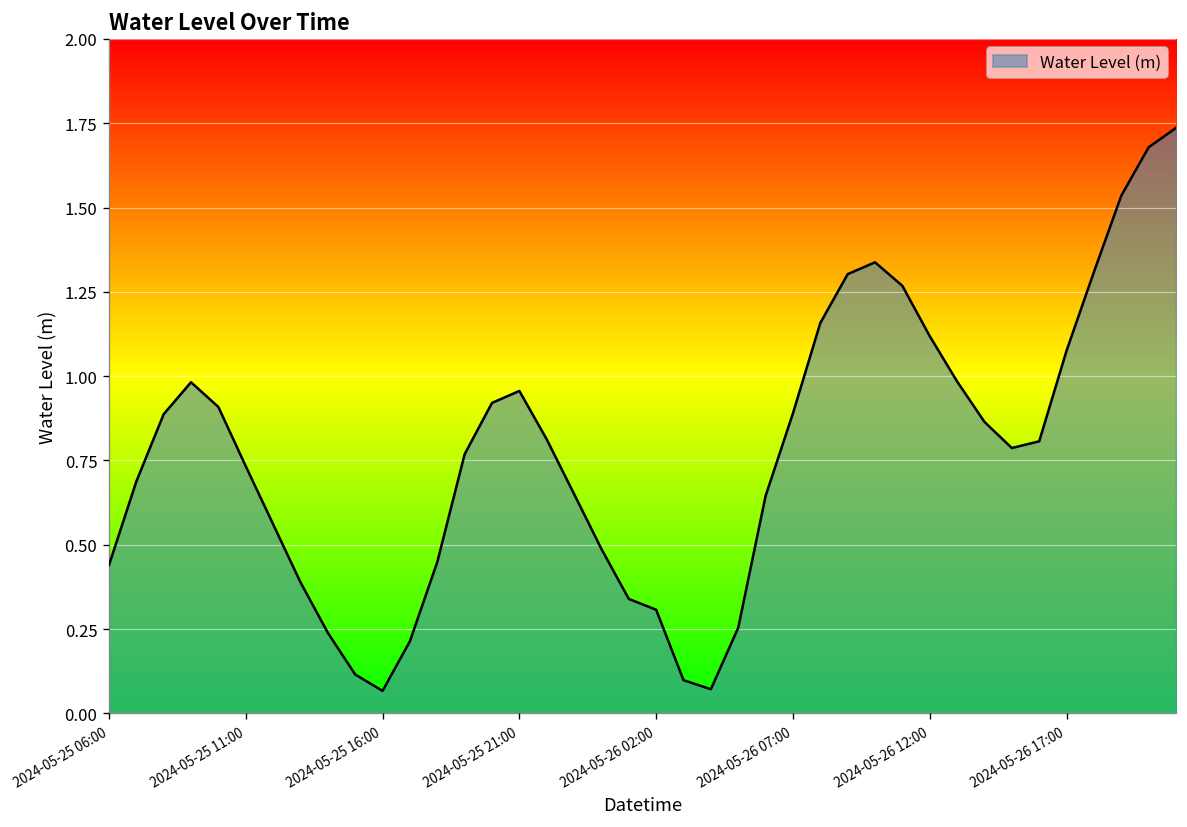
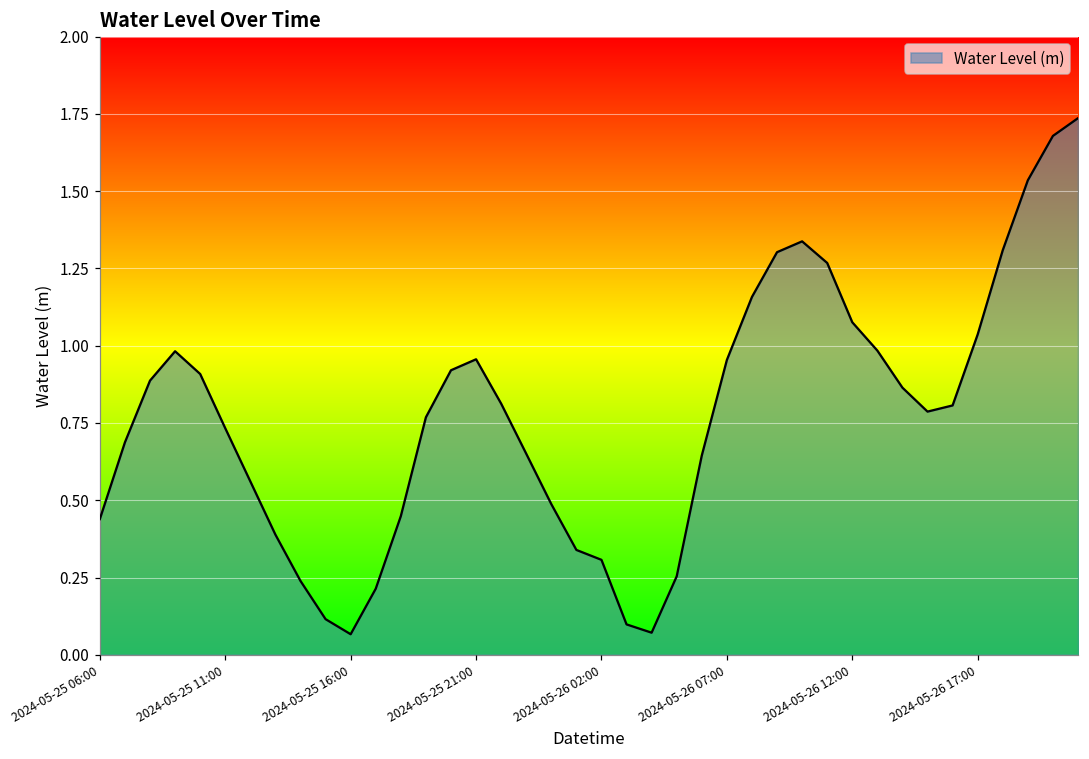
2024-05-26 07:00: 0.89 -> 0.95
2024-05-26 12:00: 1.12 -> 1.08
2024-05-26 17:00: 1.08 -> 1.04
